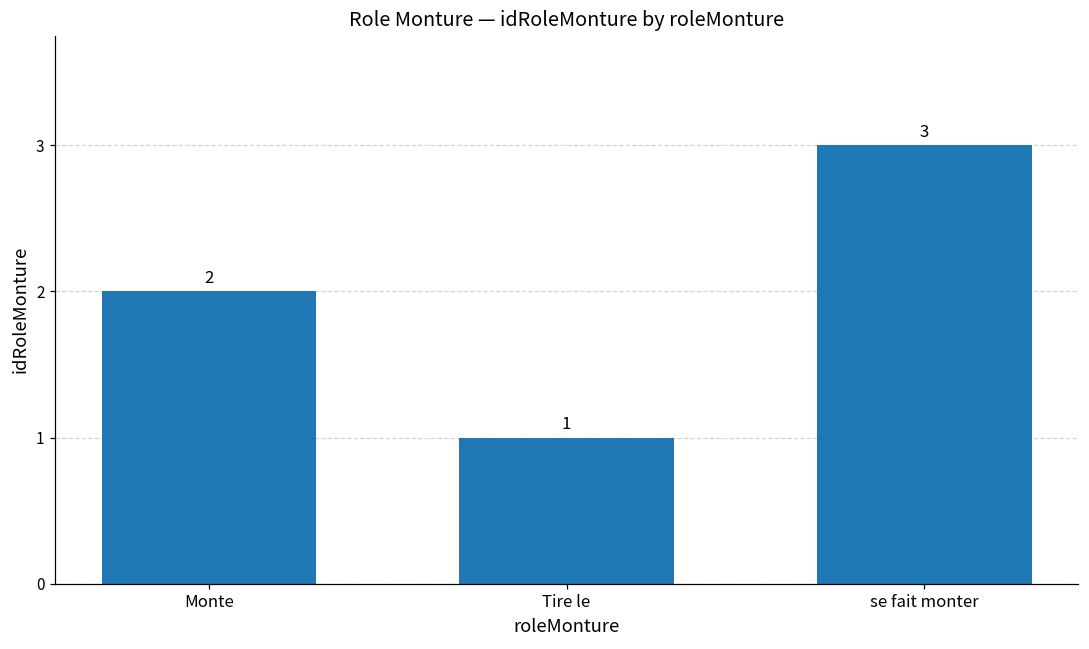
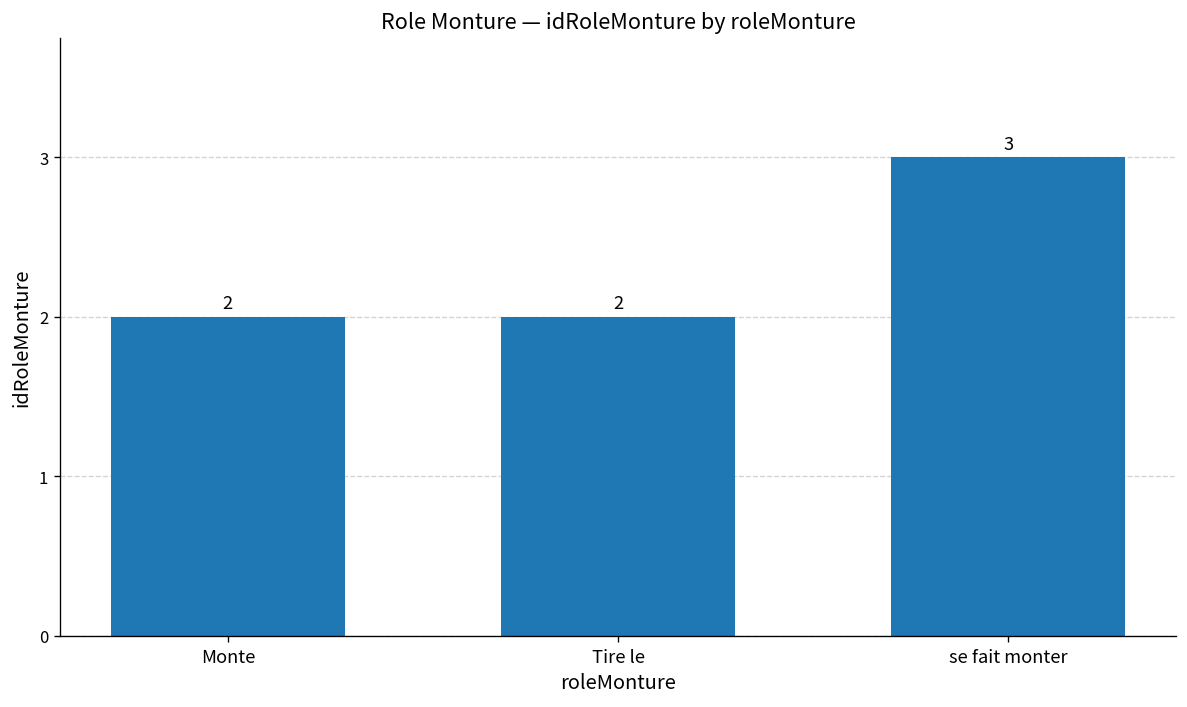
Tire le: 1 -> 2
